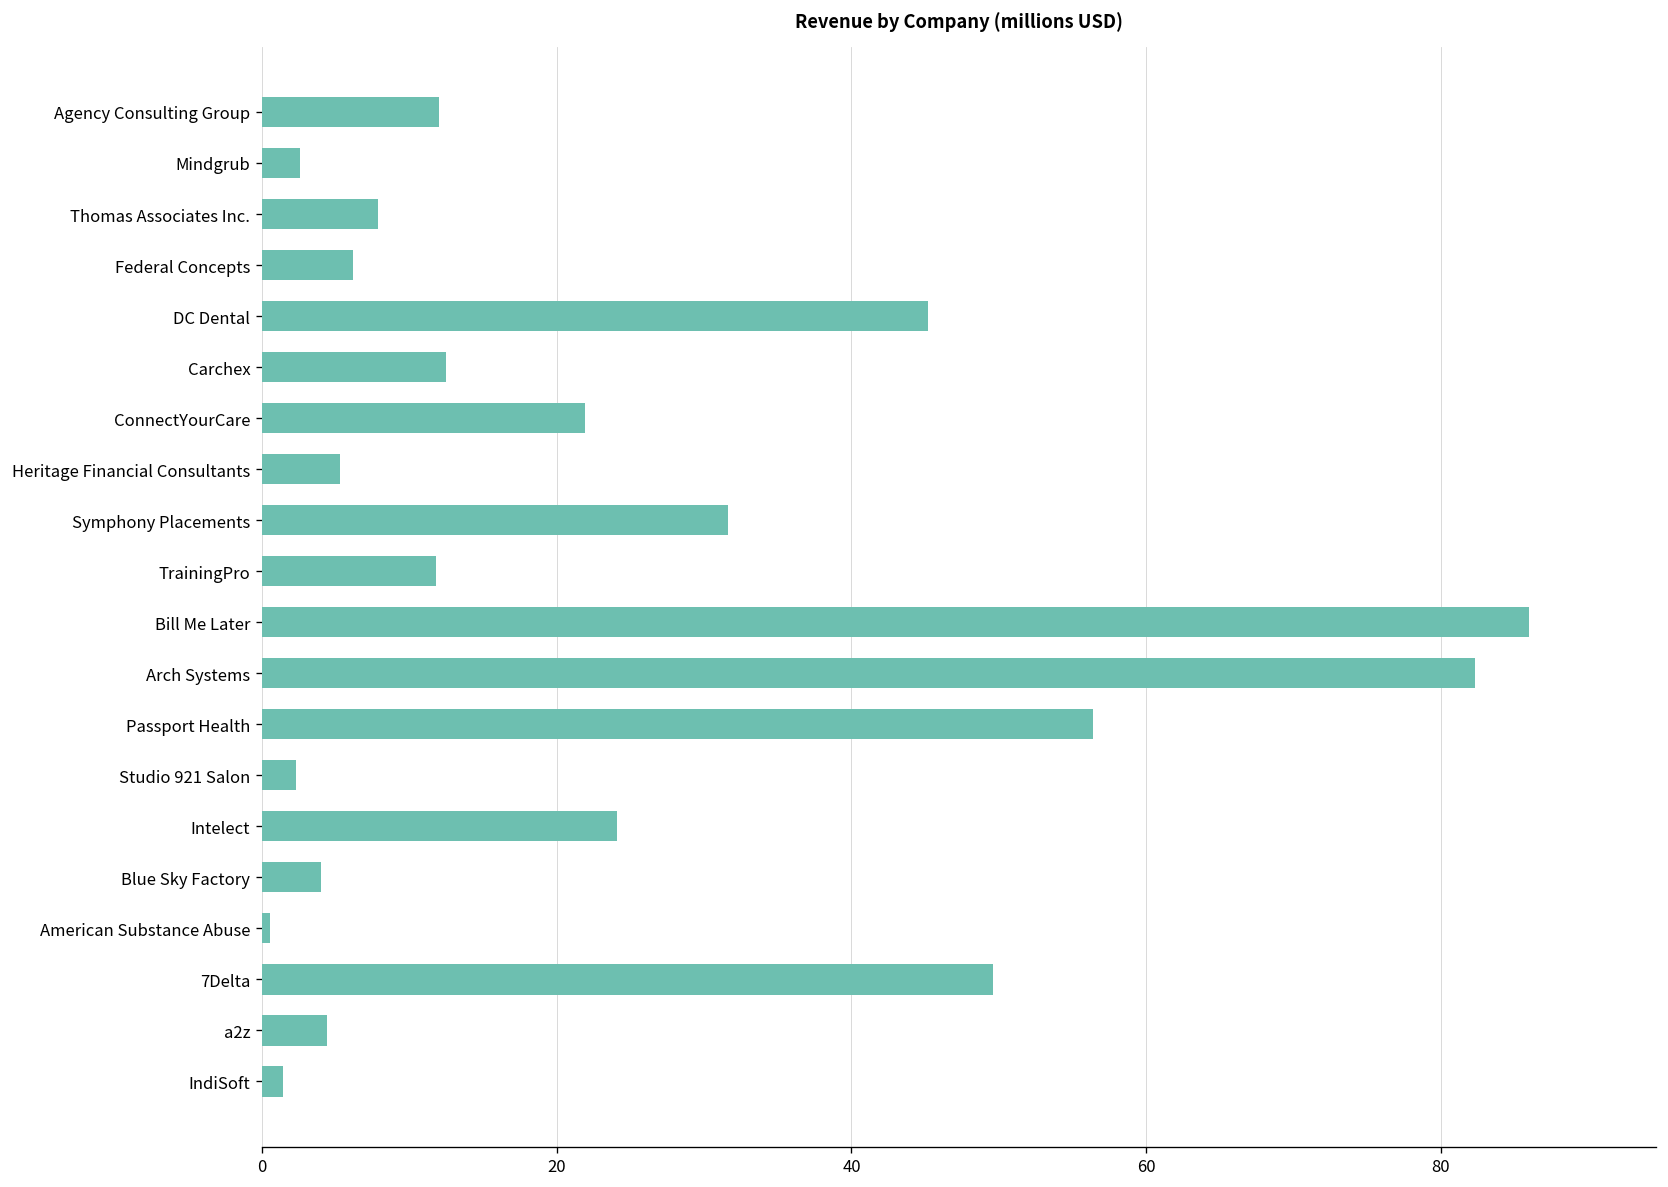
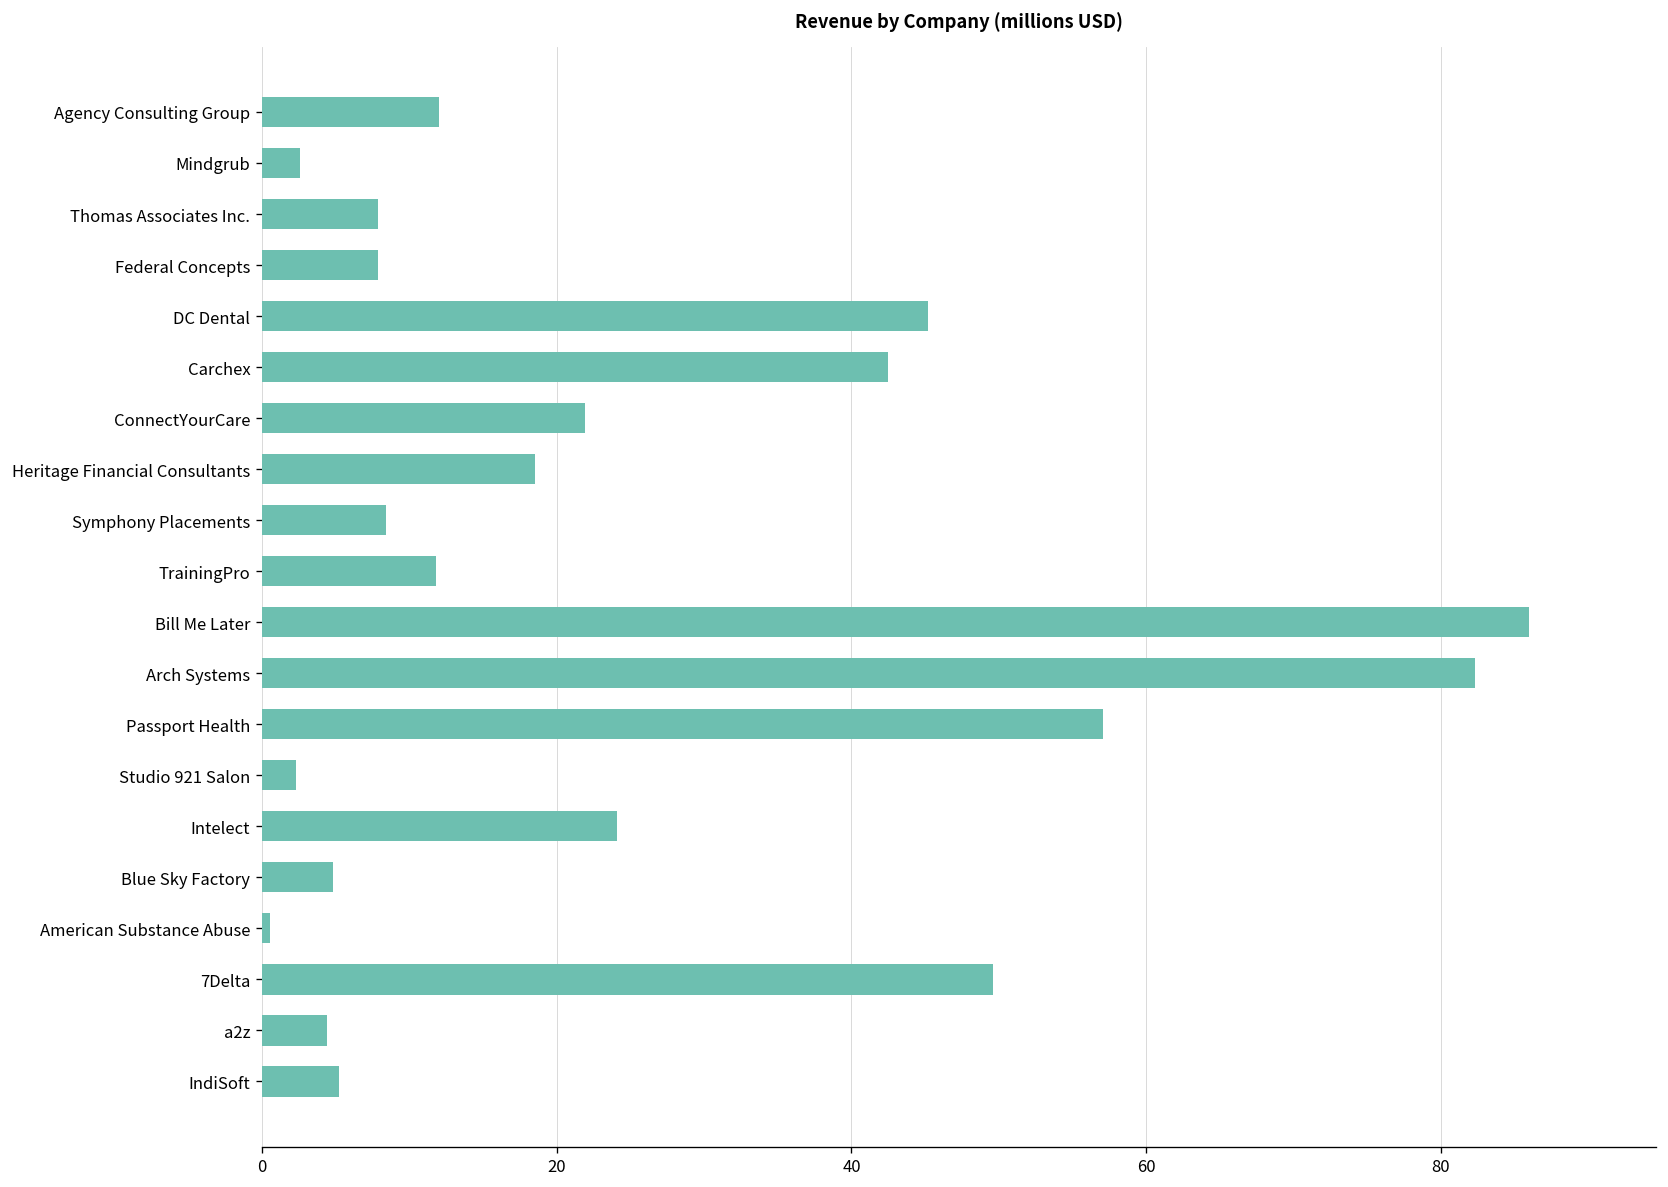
Federal Concepts: 6.2 -> 7.9
Carchex: 12.5 -> 42.5
Heritage Financial Consultants: 5.3 -> 18.5
Symphony Placements: 31.6 -> 8.4
Passport Health: 56.4 -> 57.1
Blue Sky Factory: 4.0 -> 4.8
IndiSoft: 1.4 -> 5.2
